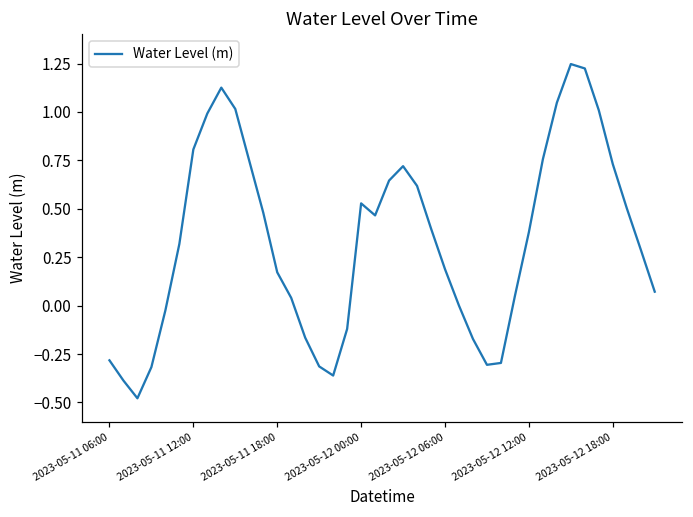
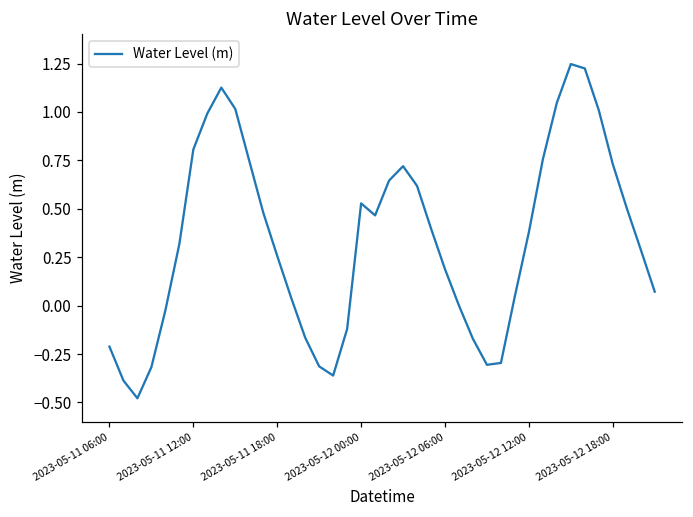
2023-05-11 06:00: -0.28 -> -0.21
2023-05-11 18:00: 0.17 -> 0.26
